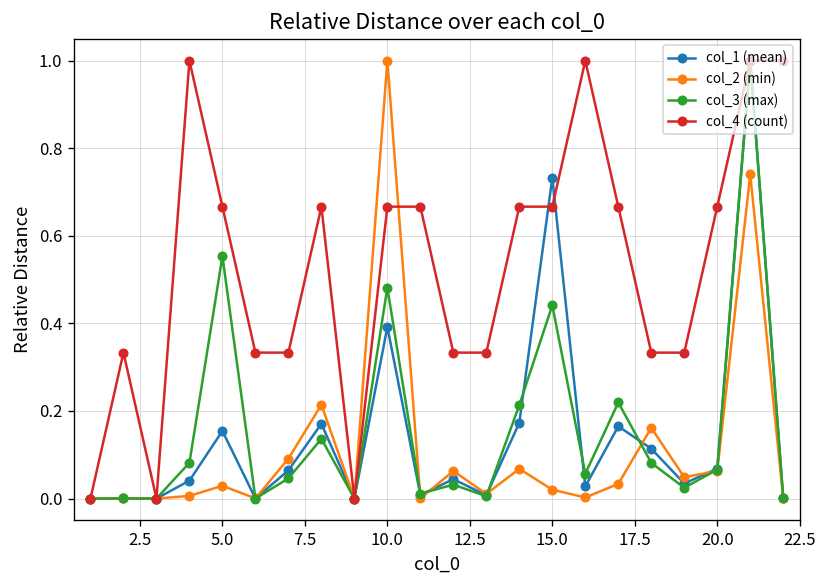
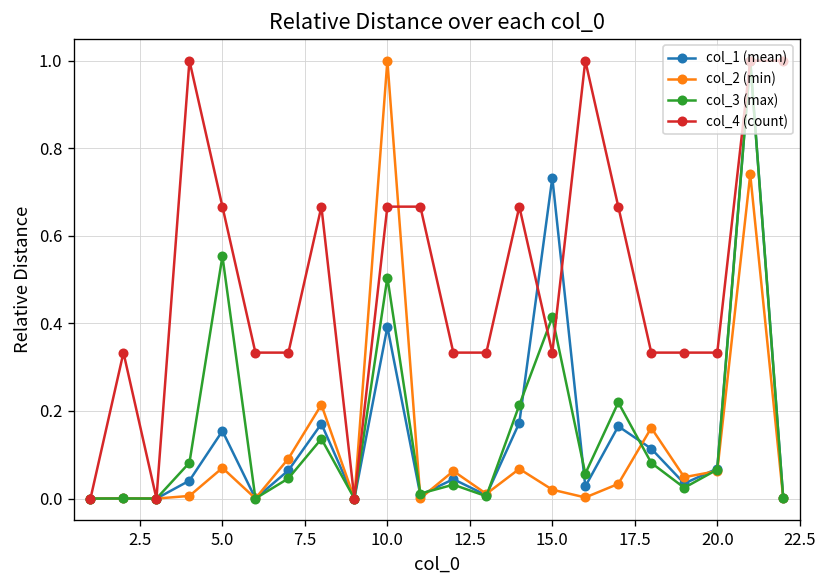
col_2 (min), 5.0: 0.03 -> 0.07
col_3 (max), 10.0: 0.48 -> 0.50
col_3 (max), 15.0: 0.44 -> 0.41
col_4 (count), 15.0: 0.67 -> 0.33
col_4 (count), 20.0: 0.67 -> 0.33
